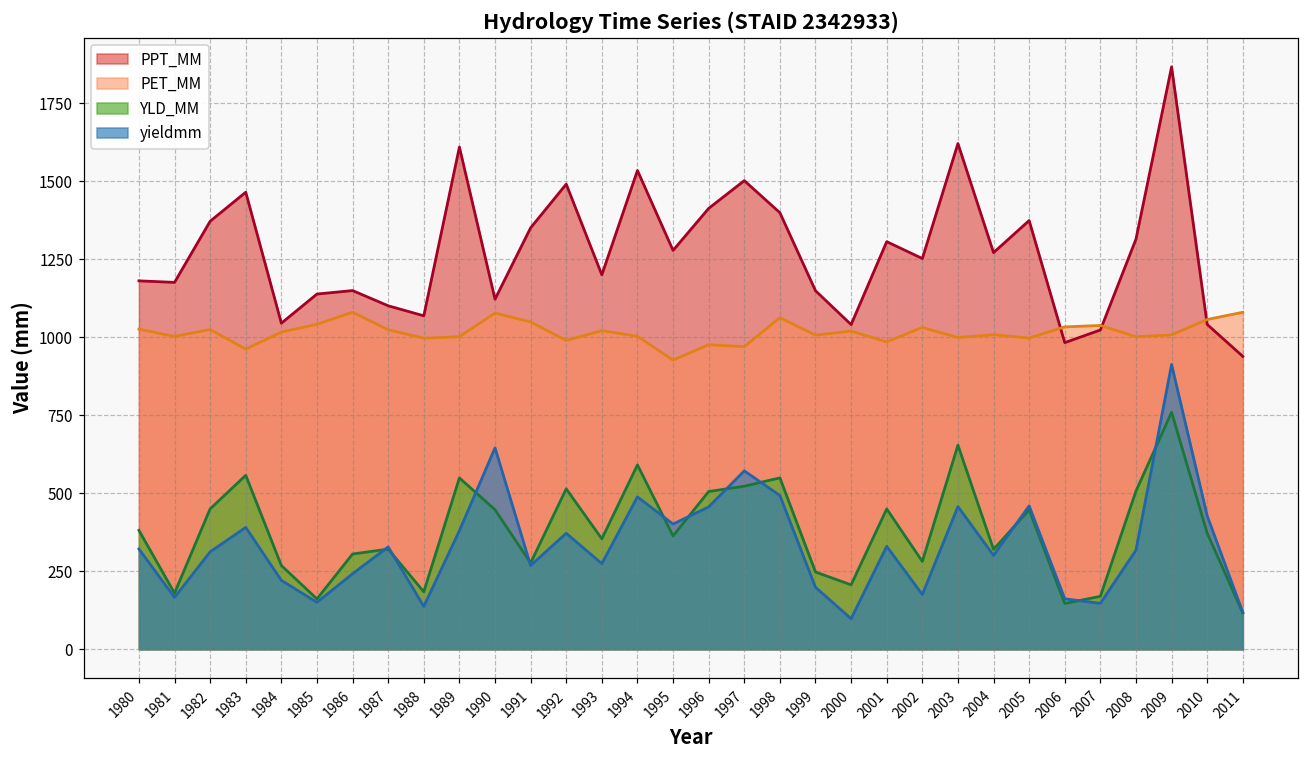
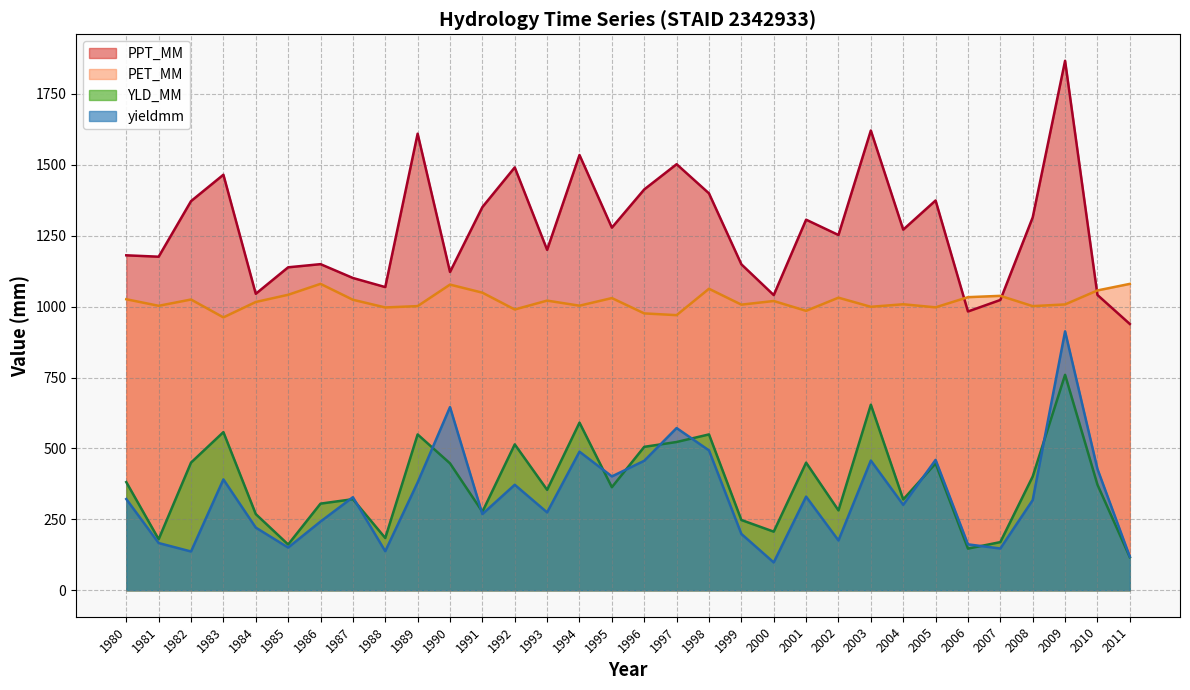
yieldmm, 1982: 310 -> 140
PET_MM, 1995: 930 -> 1030
YLD_MM, 2008: 510 -> 400
